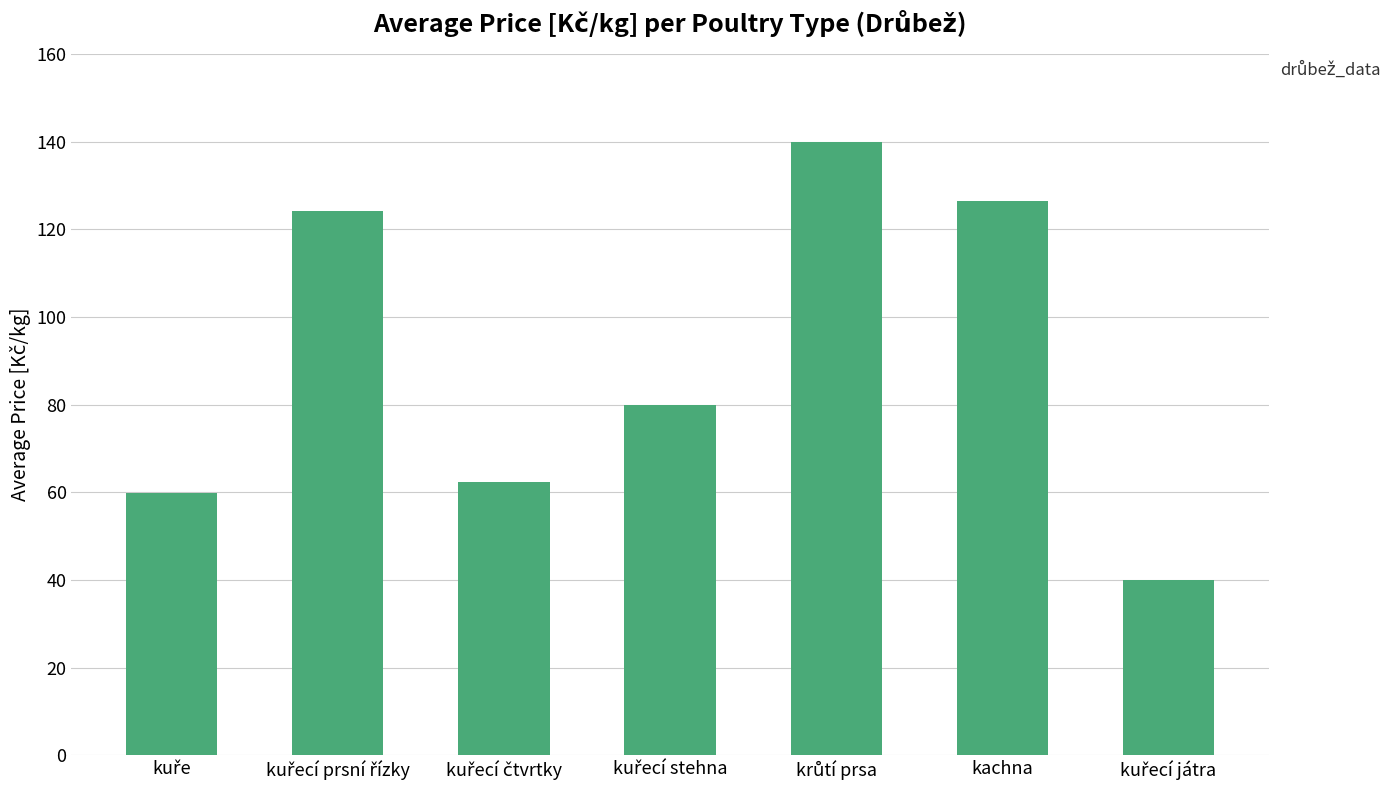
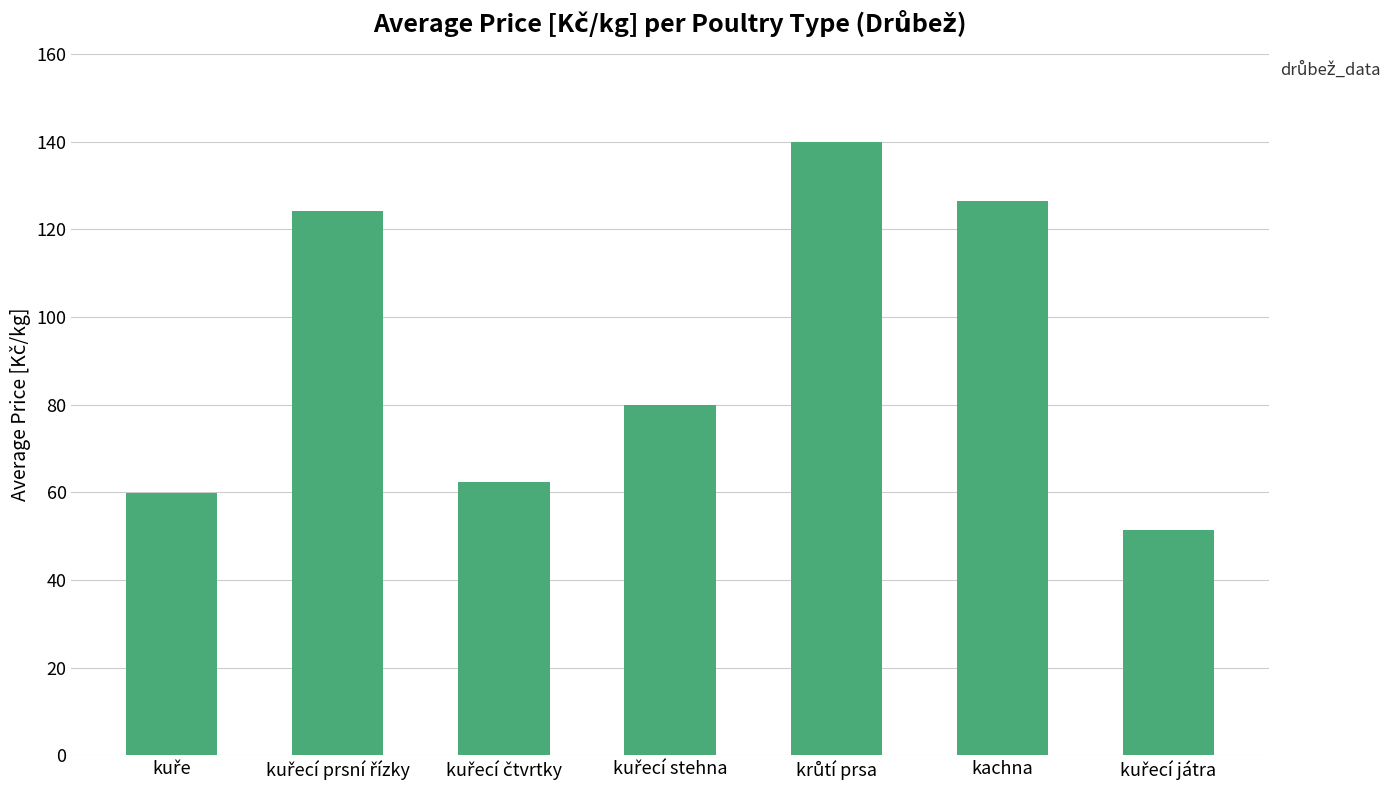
kuřecí játra: 40 -> 52
